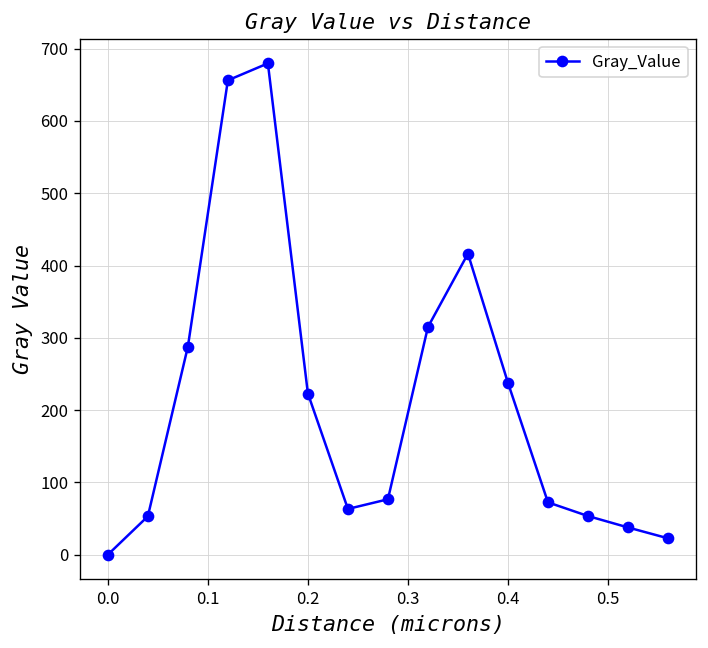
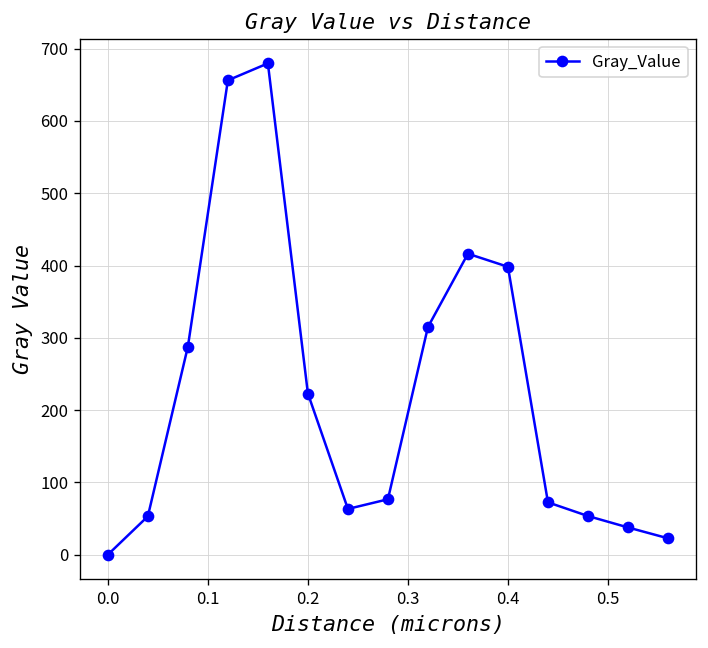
0.4: 240 -> 400
